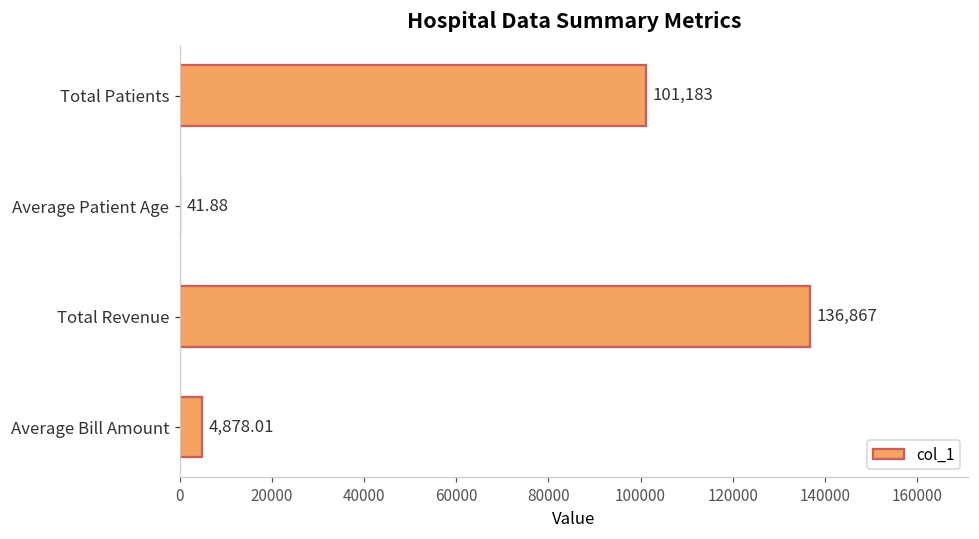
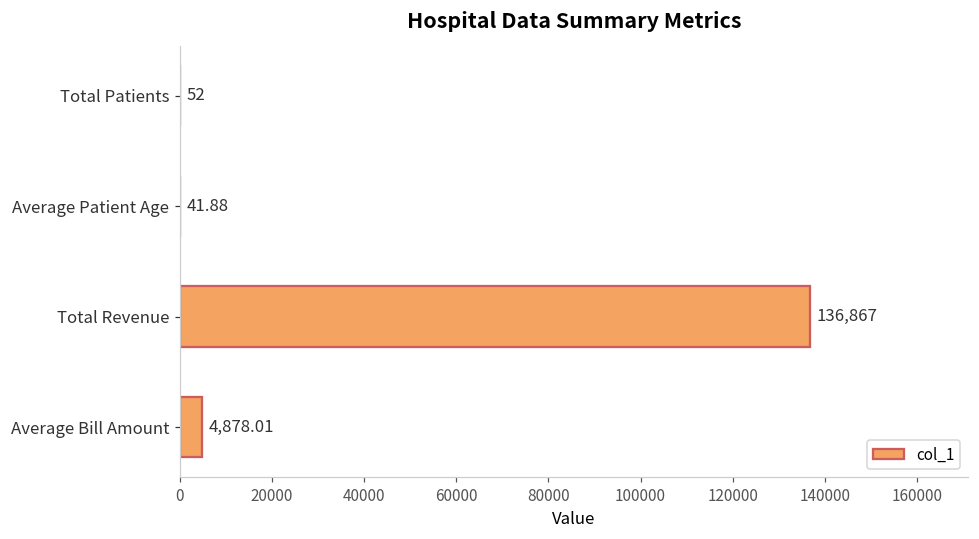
Total Patients: 101,183 -> 52
